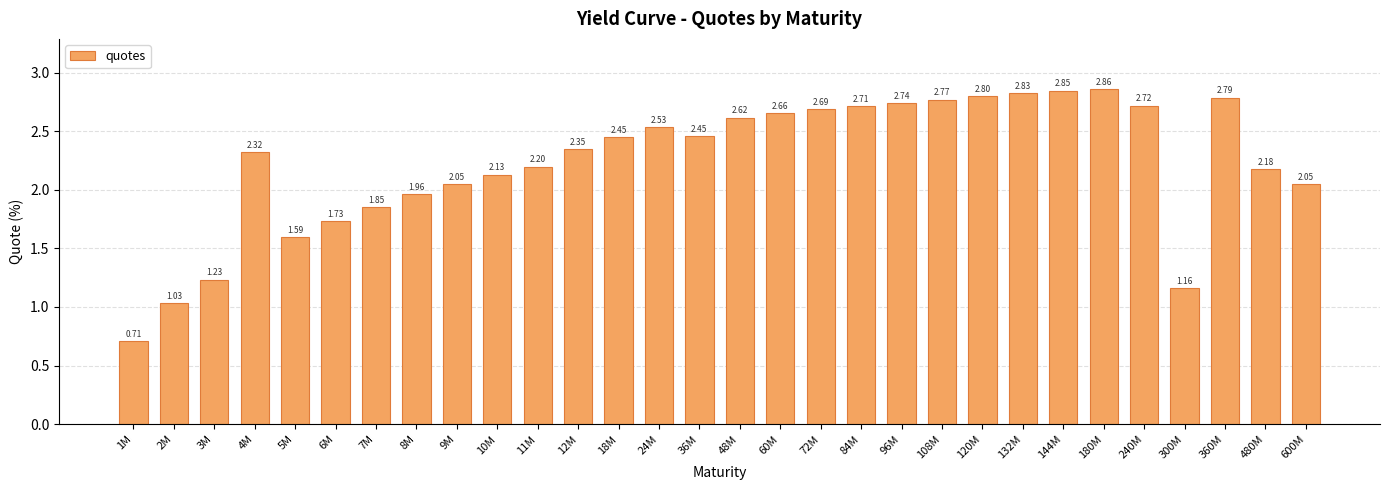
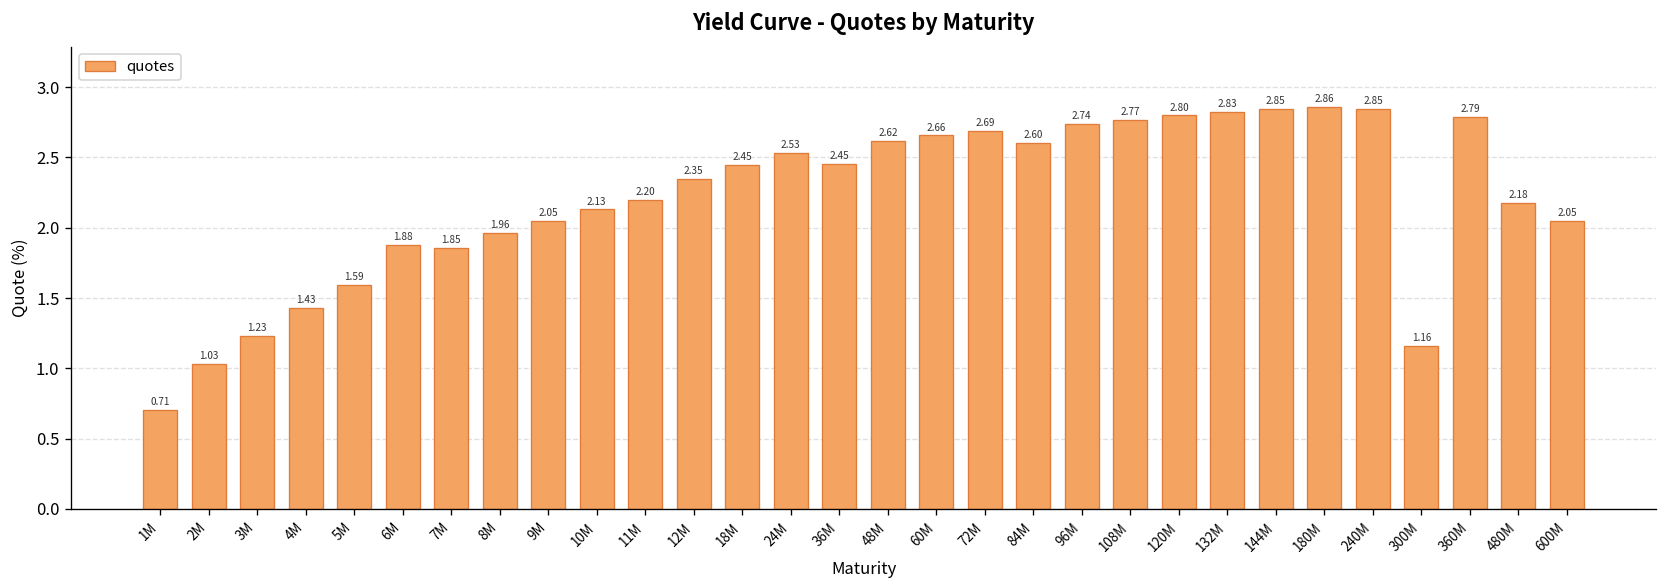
4M: 2.32 -> 1.43
6M: 1.73 -> 1.88
84M: 2.71 -> 2.60
240M: 2.72 -> 2.85
